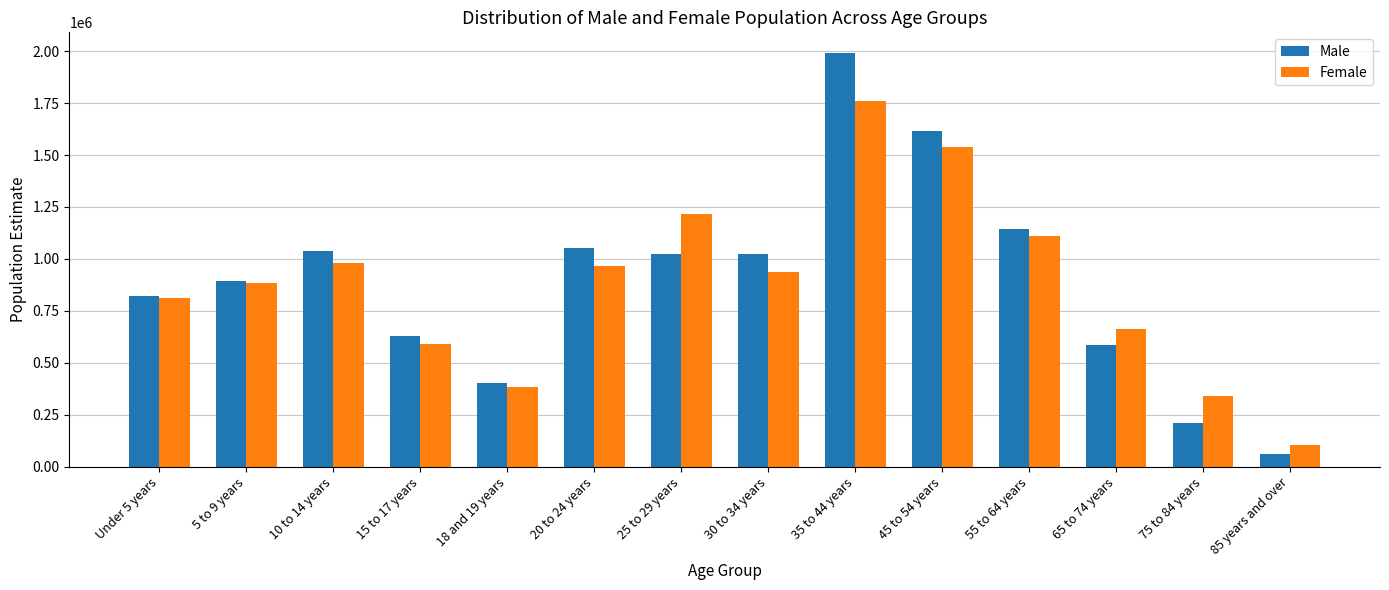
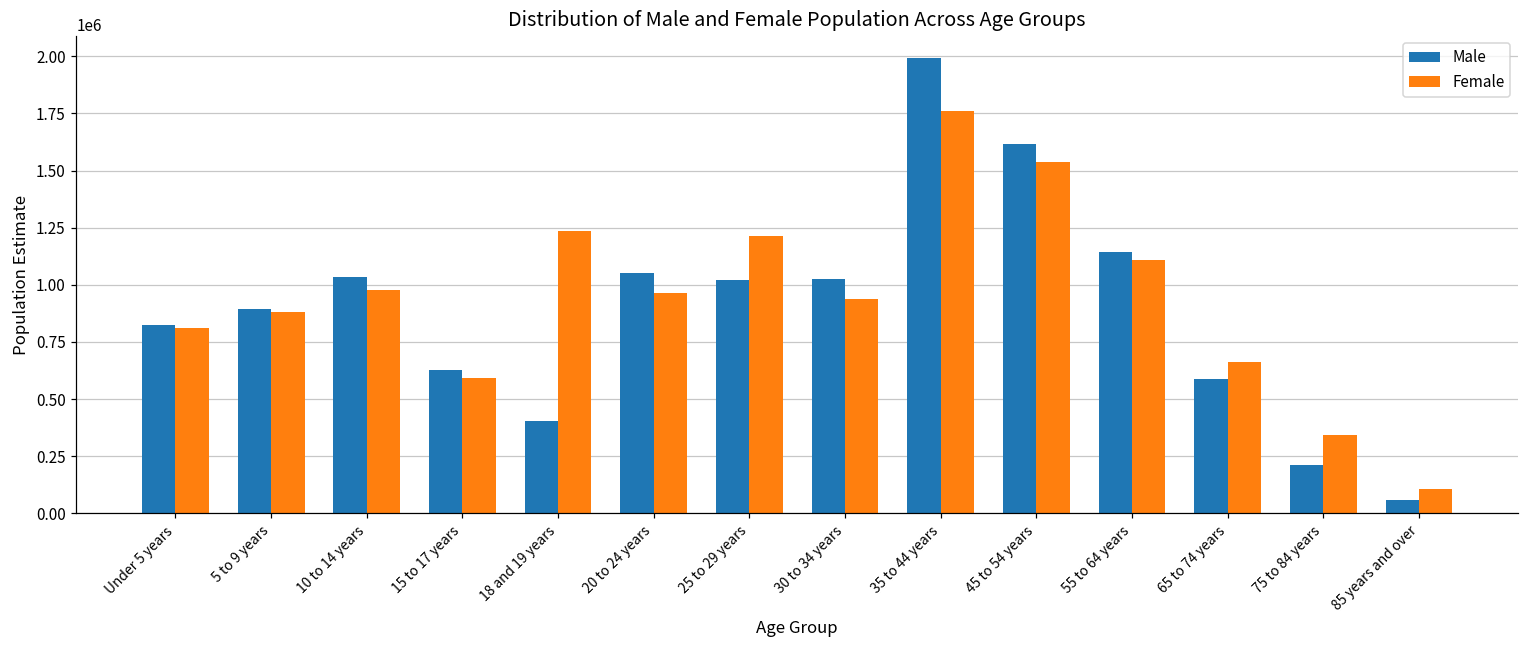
Female, 18 and 19 years: 390000 -> 1240000
